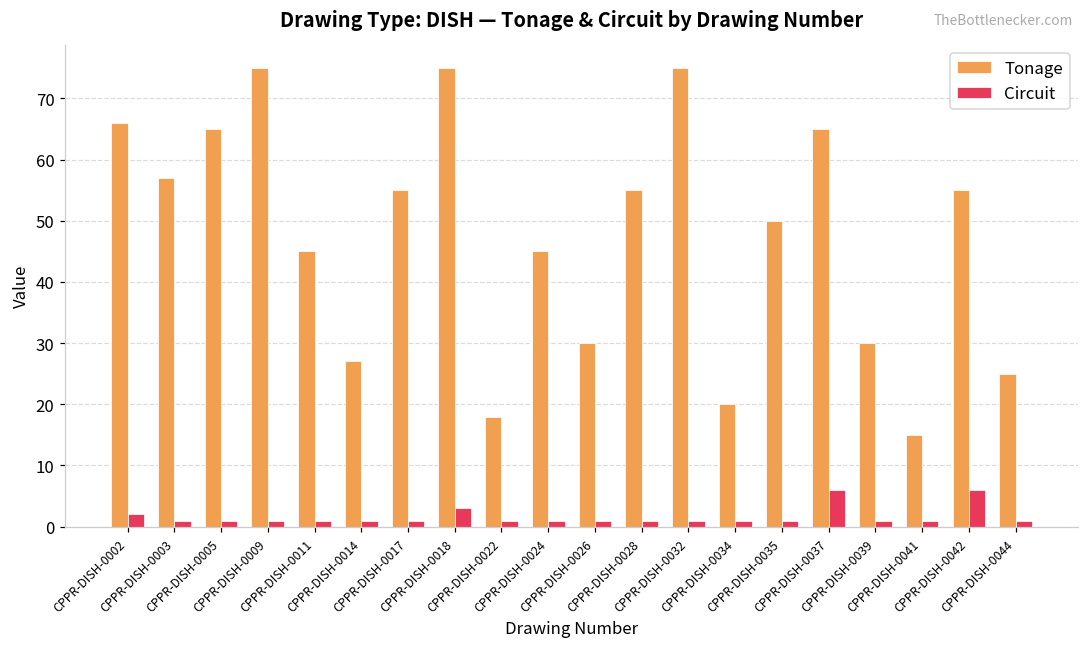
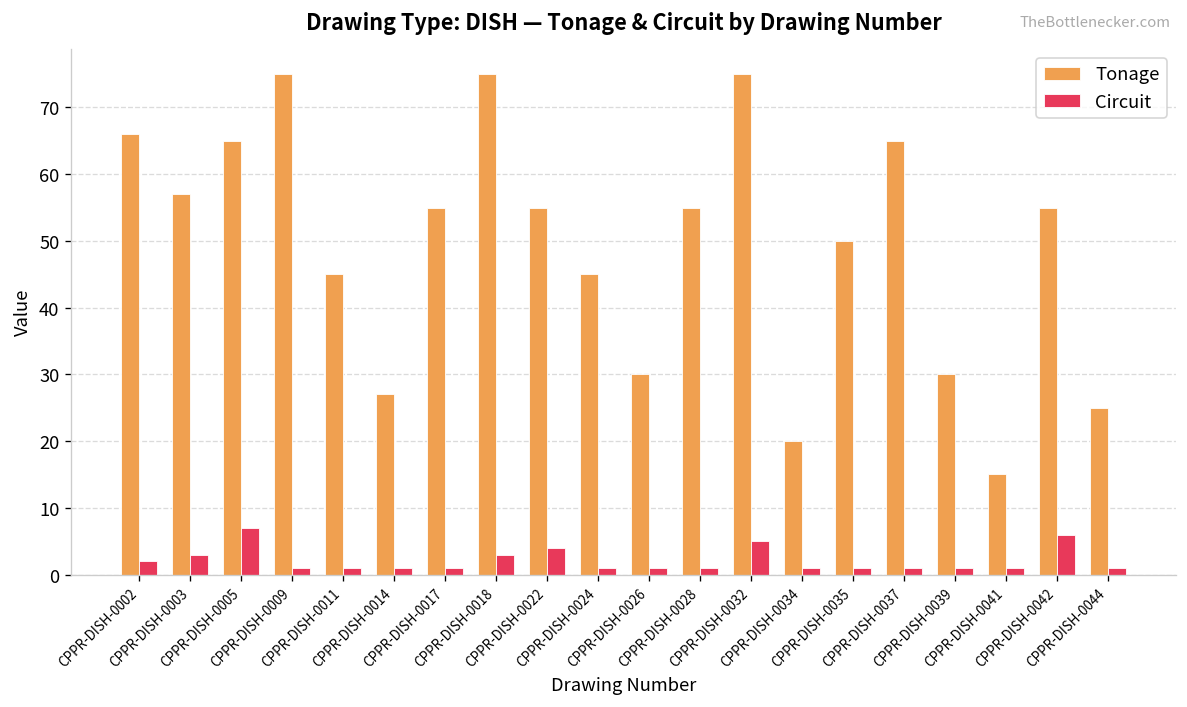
Circuit, CPPR-DISH-0003: 1 -> 3
Circuit, CPPR-DISH-0005: 1 -> 7
Tonage, CPPR-DISH-0022: 18 -> 55
Circuit, CPPR-DISH-0022: 1 -> 4
Circuit, CPPR-DISH-0032: 1 -> 5
Circuit, CPPR-DISH-0037: 6 -> 1
